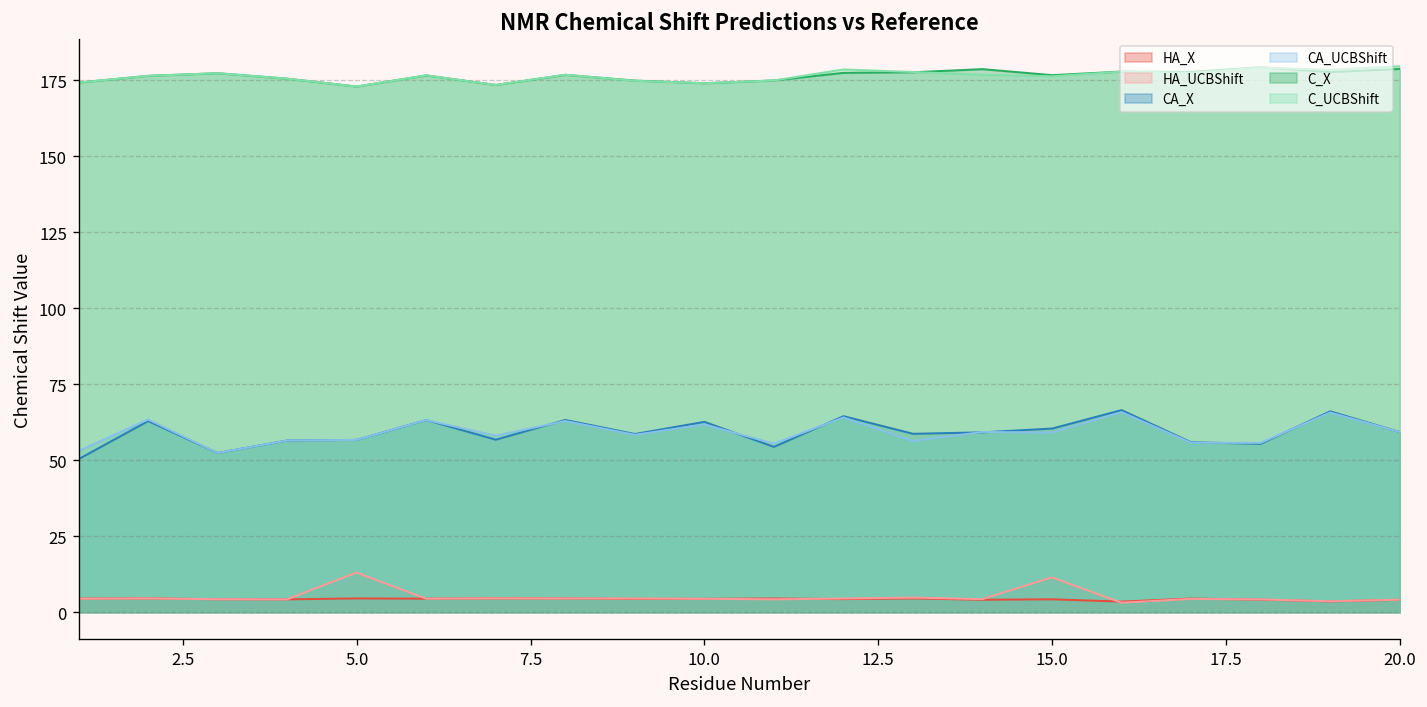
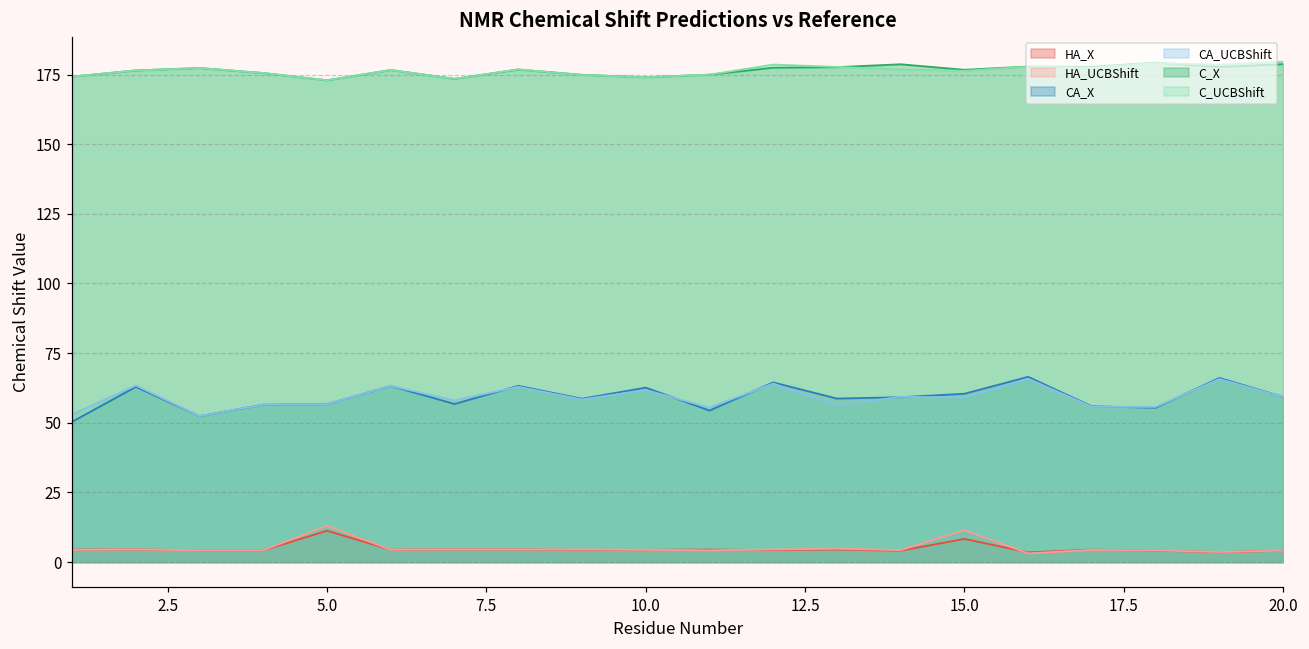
HA_X, 5.0: 5 -> 11
HA_X, 15.0: 4 -> 8
